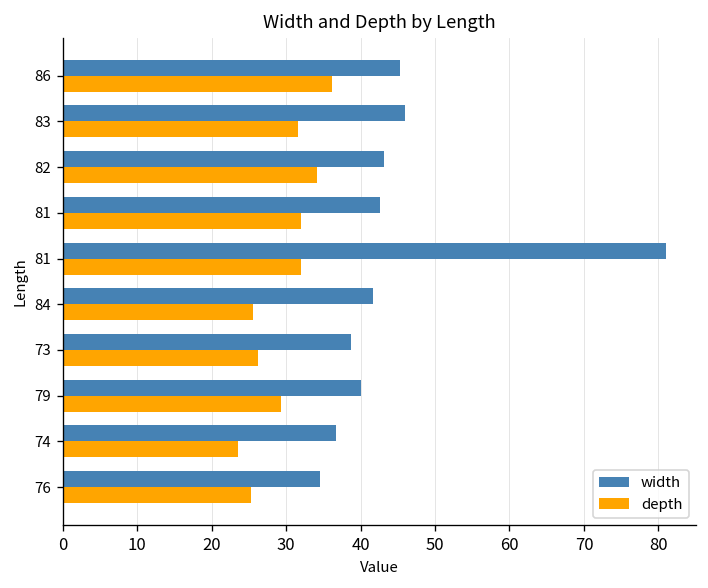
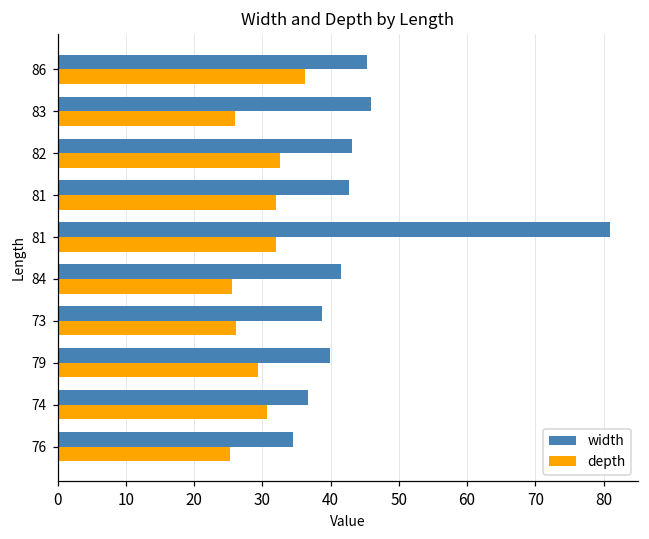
depth, 83: 32 -> 26
depth, 82: 34 -> 33
depth, 74: 24 -> 31
